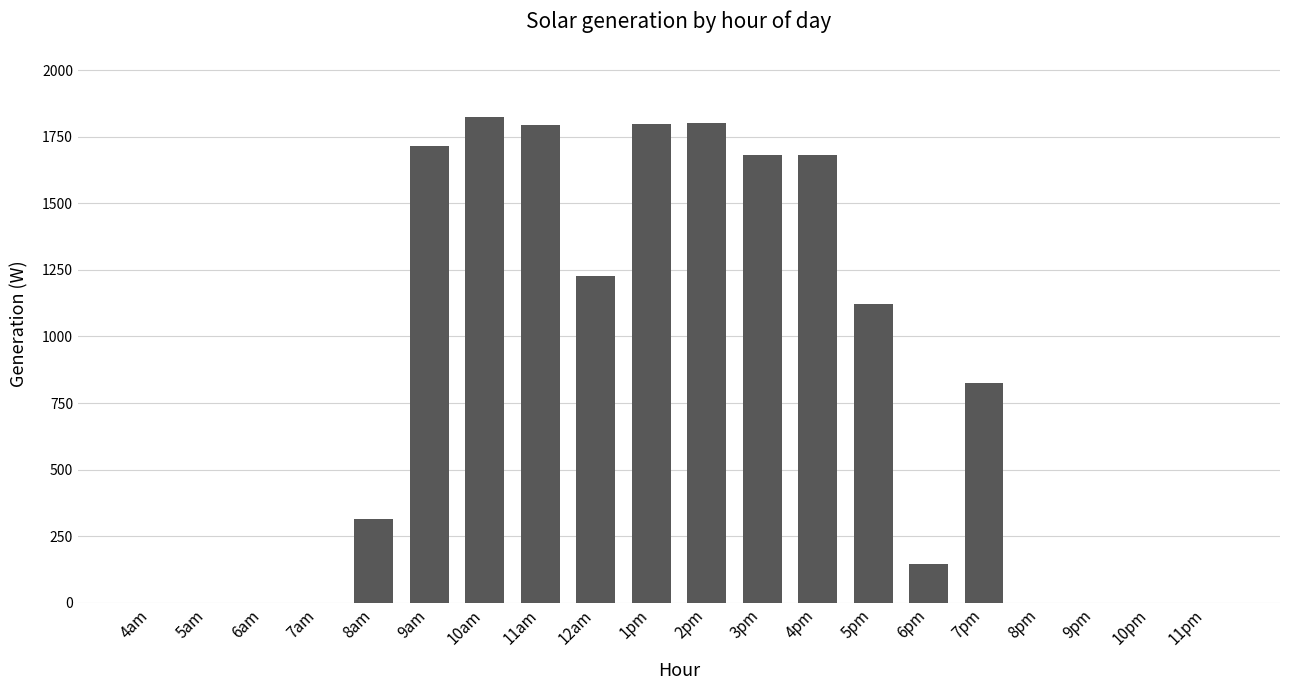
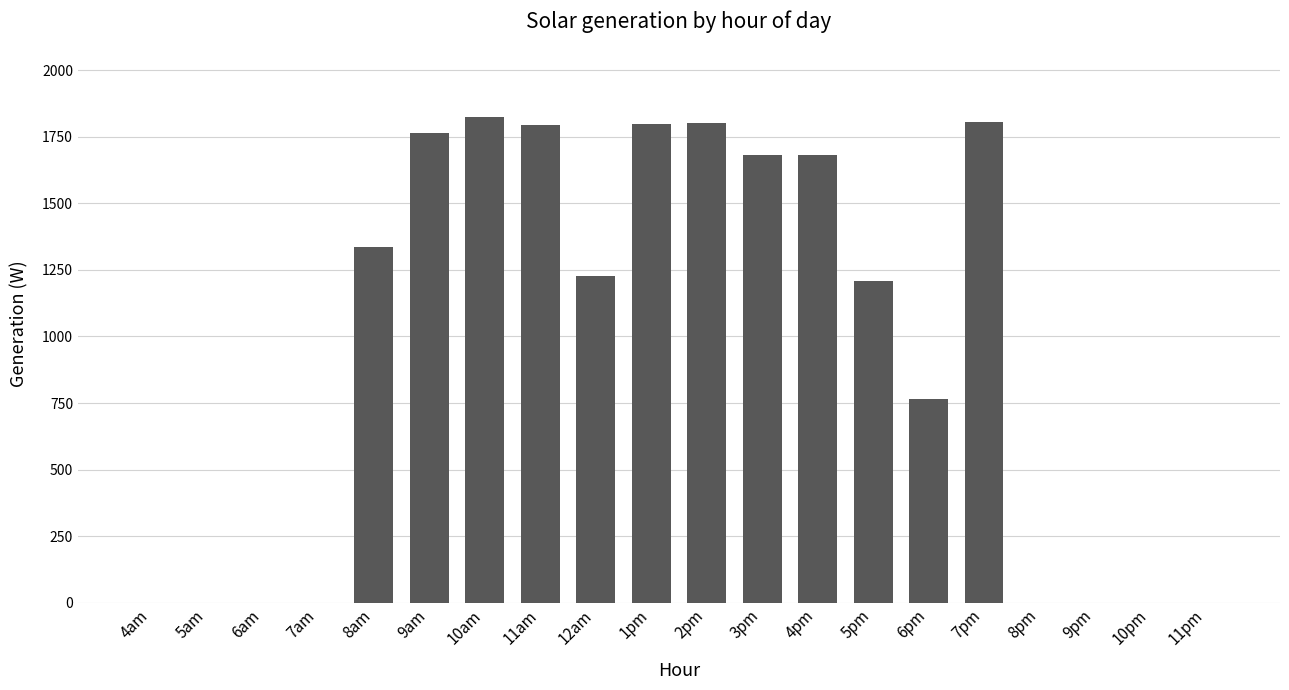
8am: 310 -> 1340
9am: 1720 -> 1760
5pm: 1120 -> 1210
6pm: 150 -> 760
7pm: 820 -> 1810
